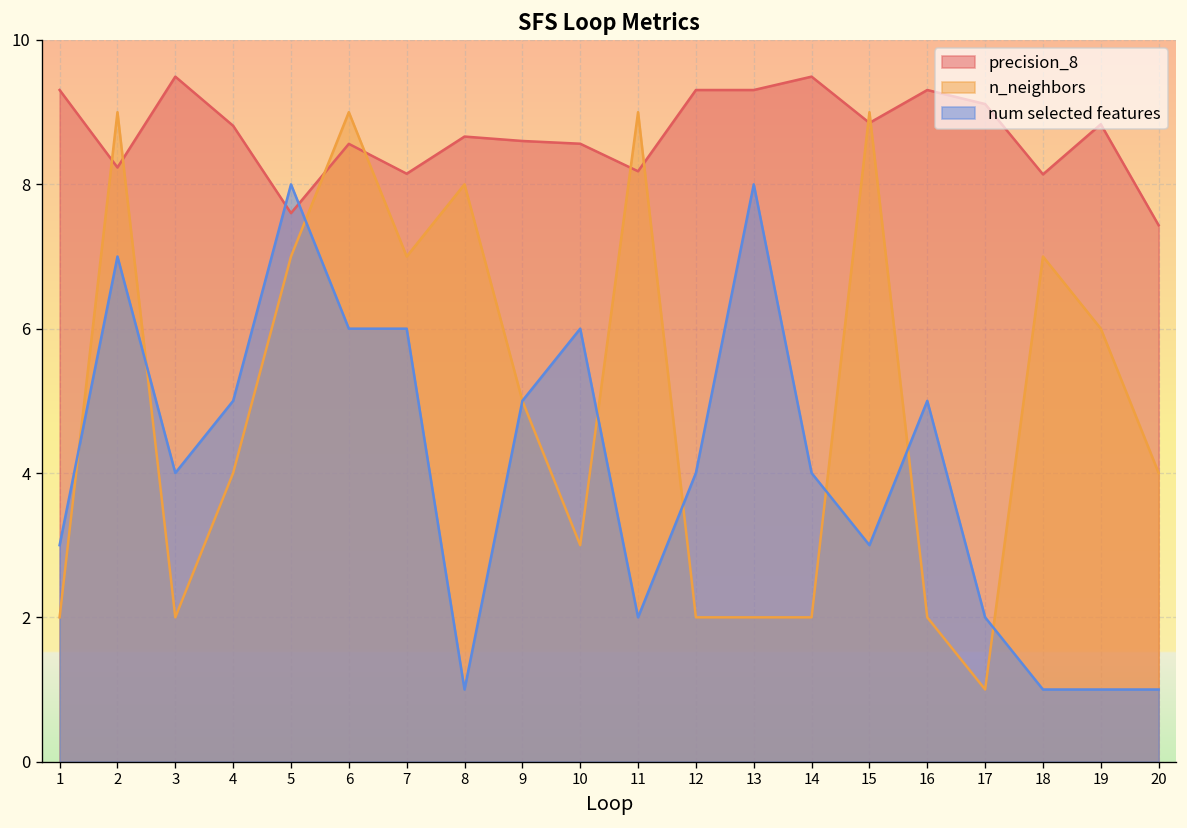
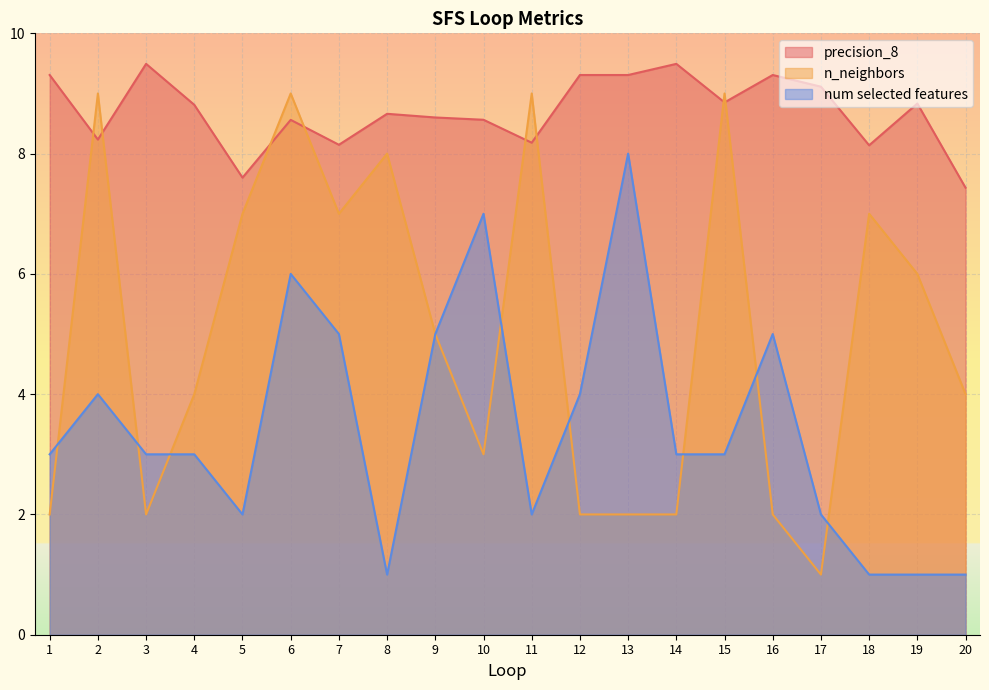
num selected features, 2: 7 -> 4
num selected features, 3: 4 -> 3
num selected features, 4: 5 -> 3
num selected features, 5: 8 -> 2
num selected features, 7: 6 -> 5
num selected features, 10: 6 -> 7
num selected features, 14: 4 -> 3
